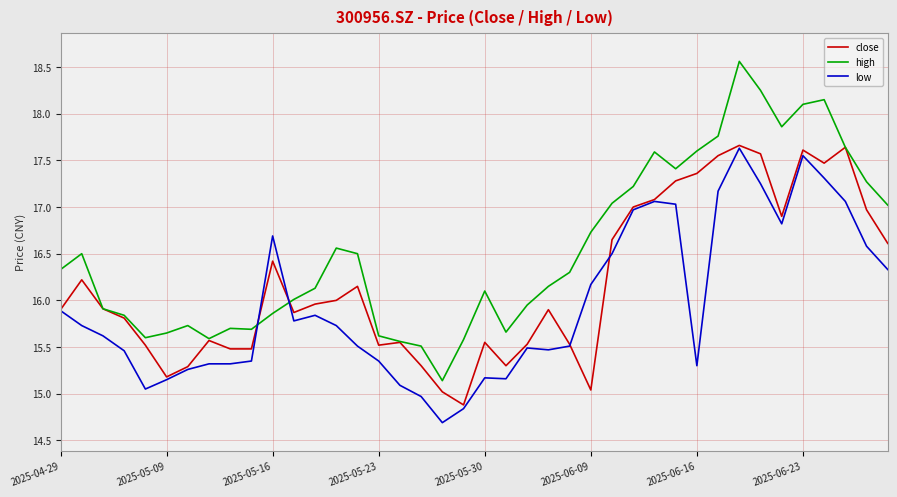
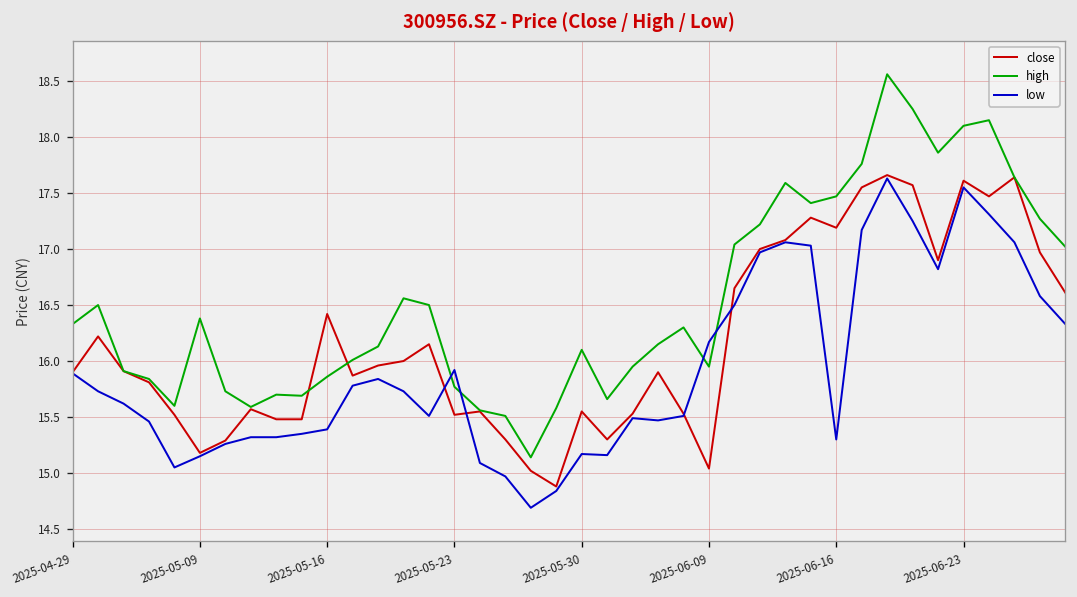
high, 2025-05-09: 15.7 -> 16.4
low, 2025-05-16: 16.7 -> 15.4
high, 2025-05-23: 15.6 -> 15.8
low, 2025-05-23: 15.4 -> 15.9
high, 2025-06-09: 16.7 -> 16.0
close, 2025-06-16: 17.4 -> 17.2
high, 2025-06-16: 17.6 -> 17.5
